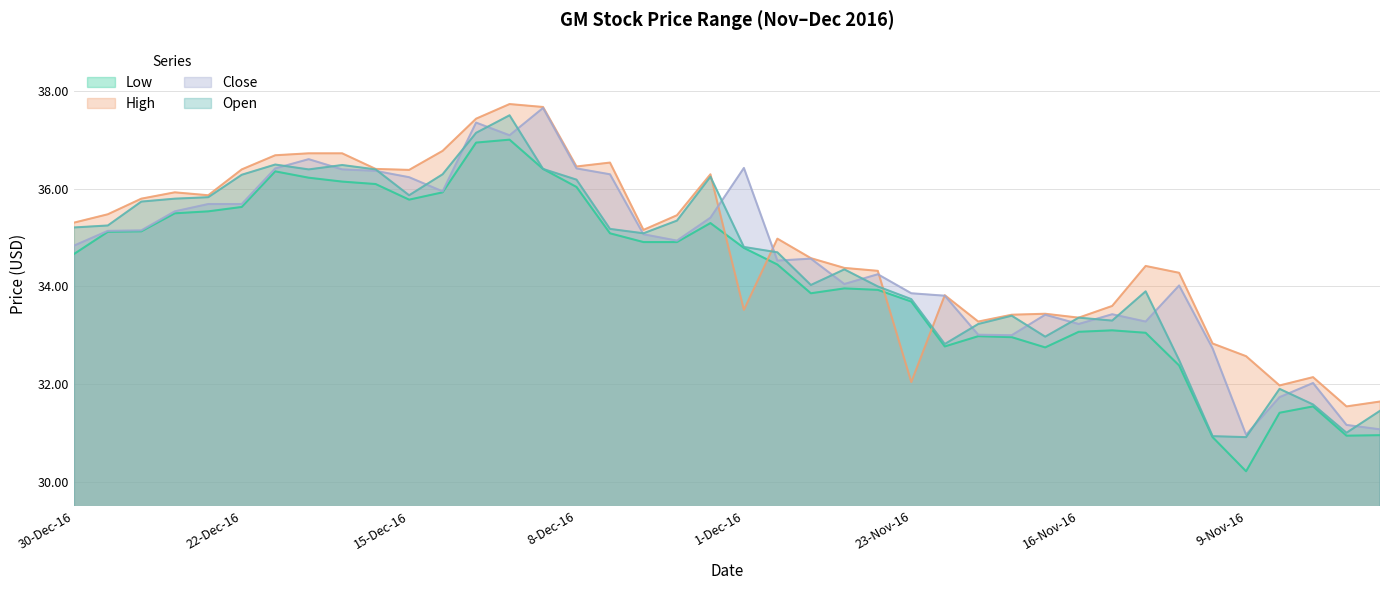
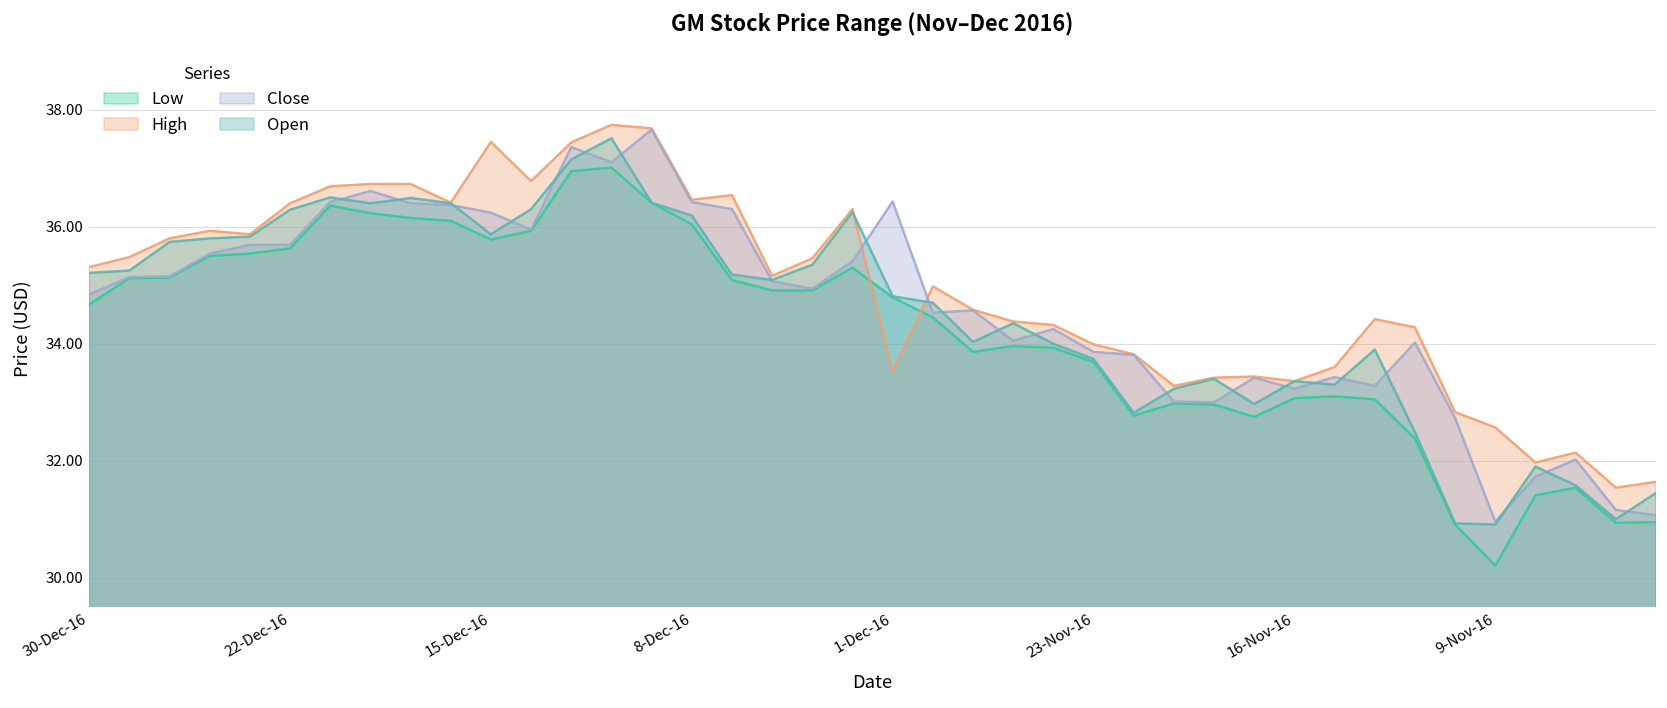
High, 15-Dec-16: 36.4 -> 37.5
High, 23-Nov-16: 32.0 -> 34.0
